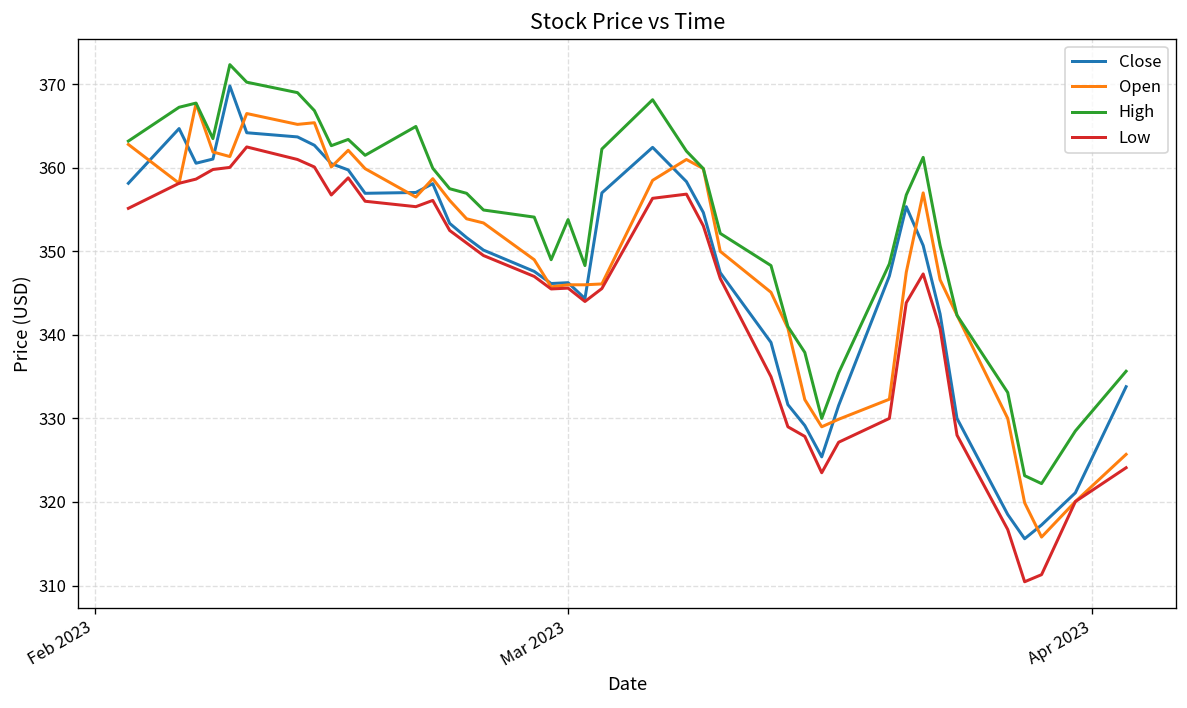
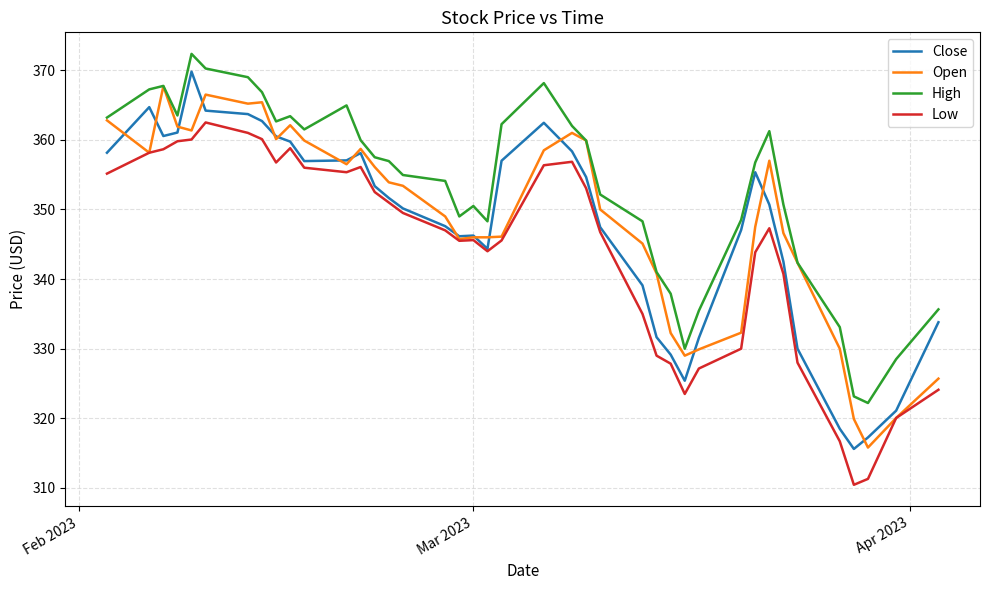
High, Mar 2023: 354 -> 351
